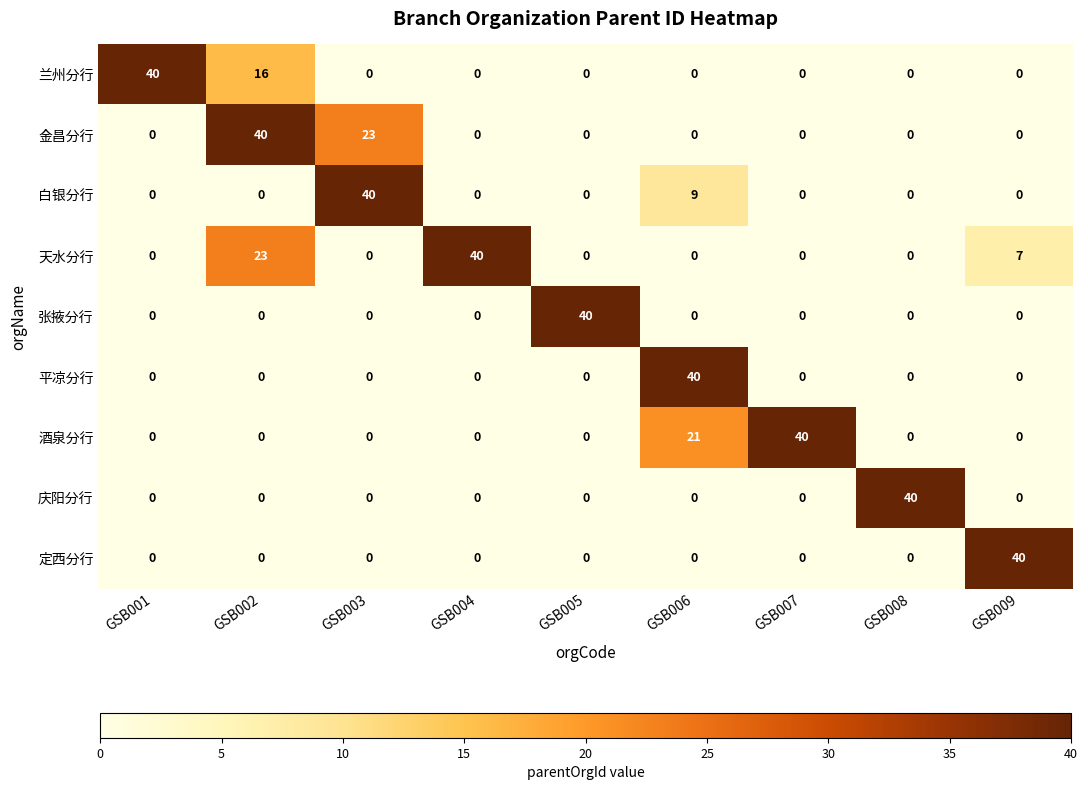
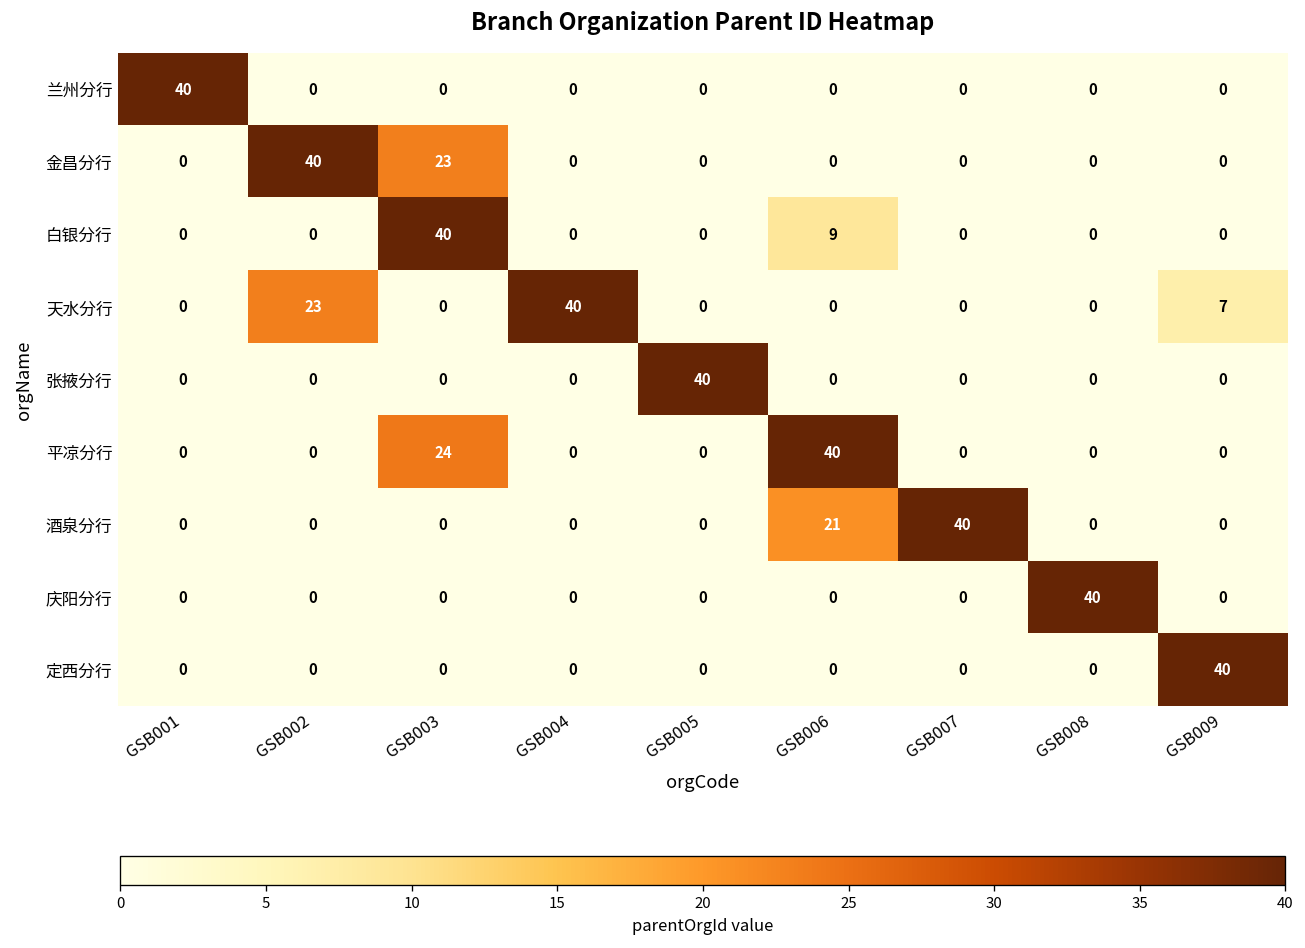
兰州分行, GSB002: 16 -> 0
平凉分行, GSB003: 0 -> 24
